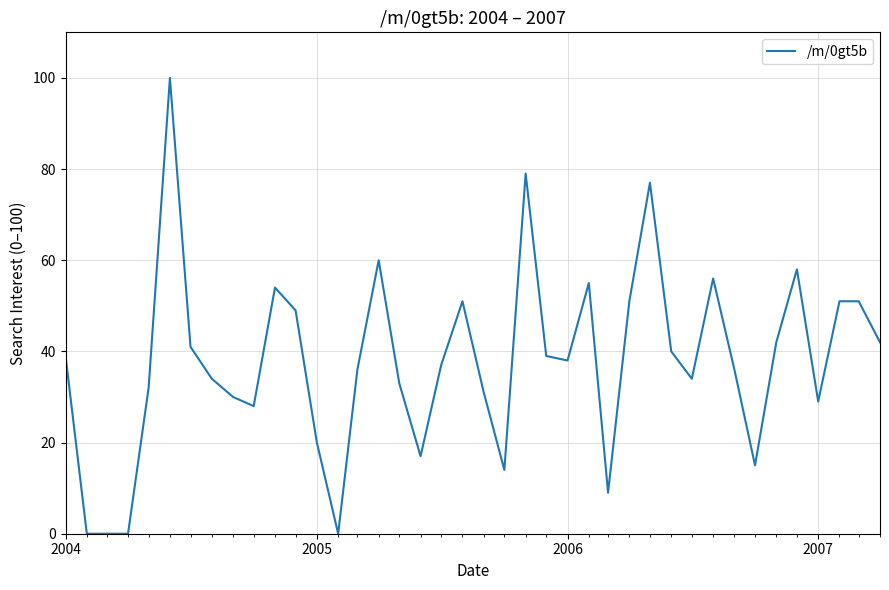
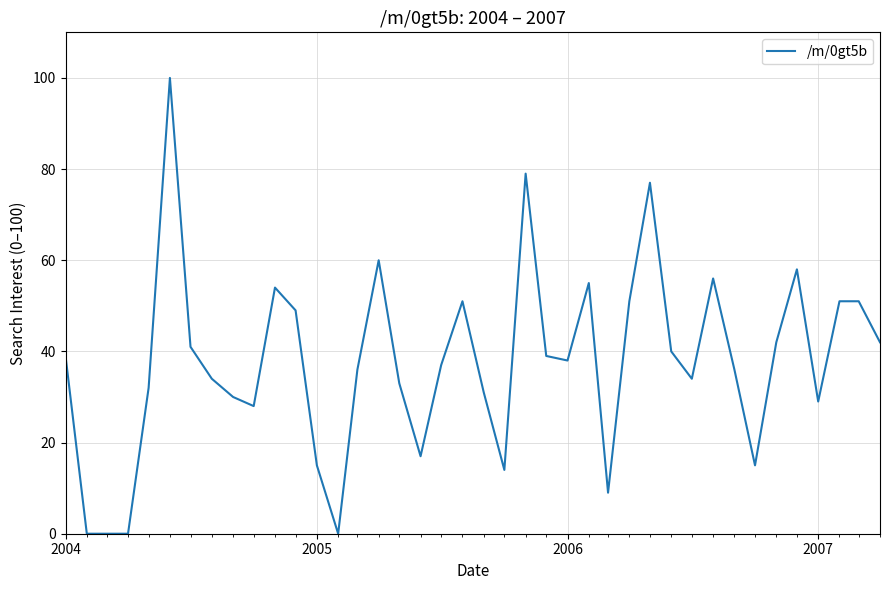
2005: 20 -> 15
